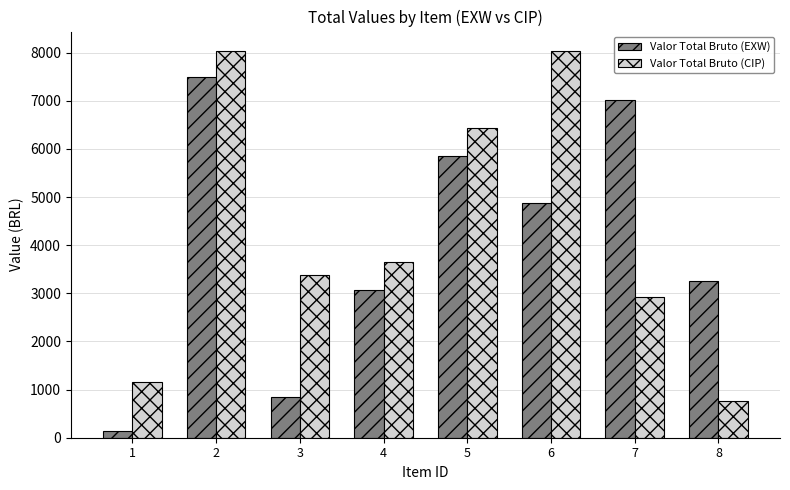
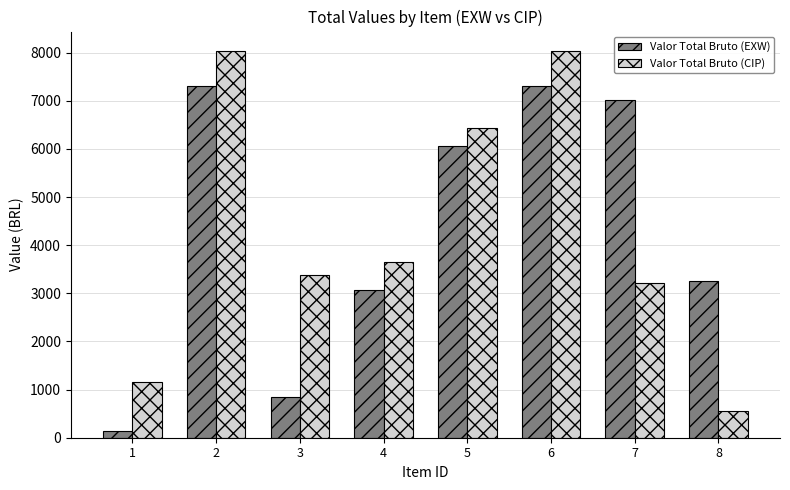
Valor Total Bruto (EXW), 2: 7500 -> 7300
Valor Total Bruto (EXW), 5: 5800 -> 6100
Valor Total Bruto (EXW), 6: 4900 -> 7300
Valor Total Bruto (CIP), 7: 2900 -> 3200
Valor Total Bruto (CIP), 8: 800 -> 500
